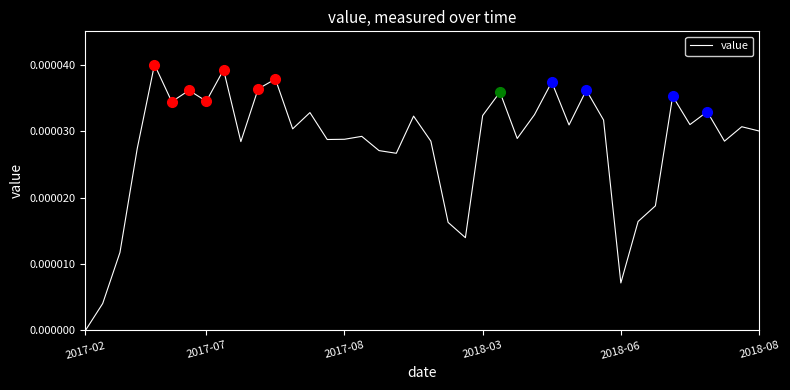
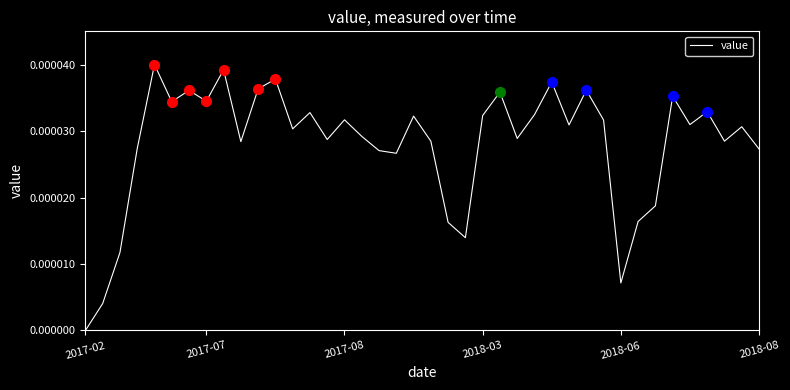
value, 2017-08: 0.000029 -> 0.000032
value, 2018-08: 0.000030 -> 0.000027
